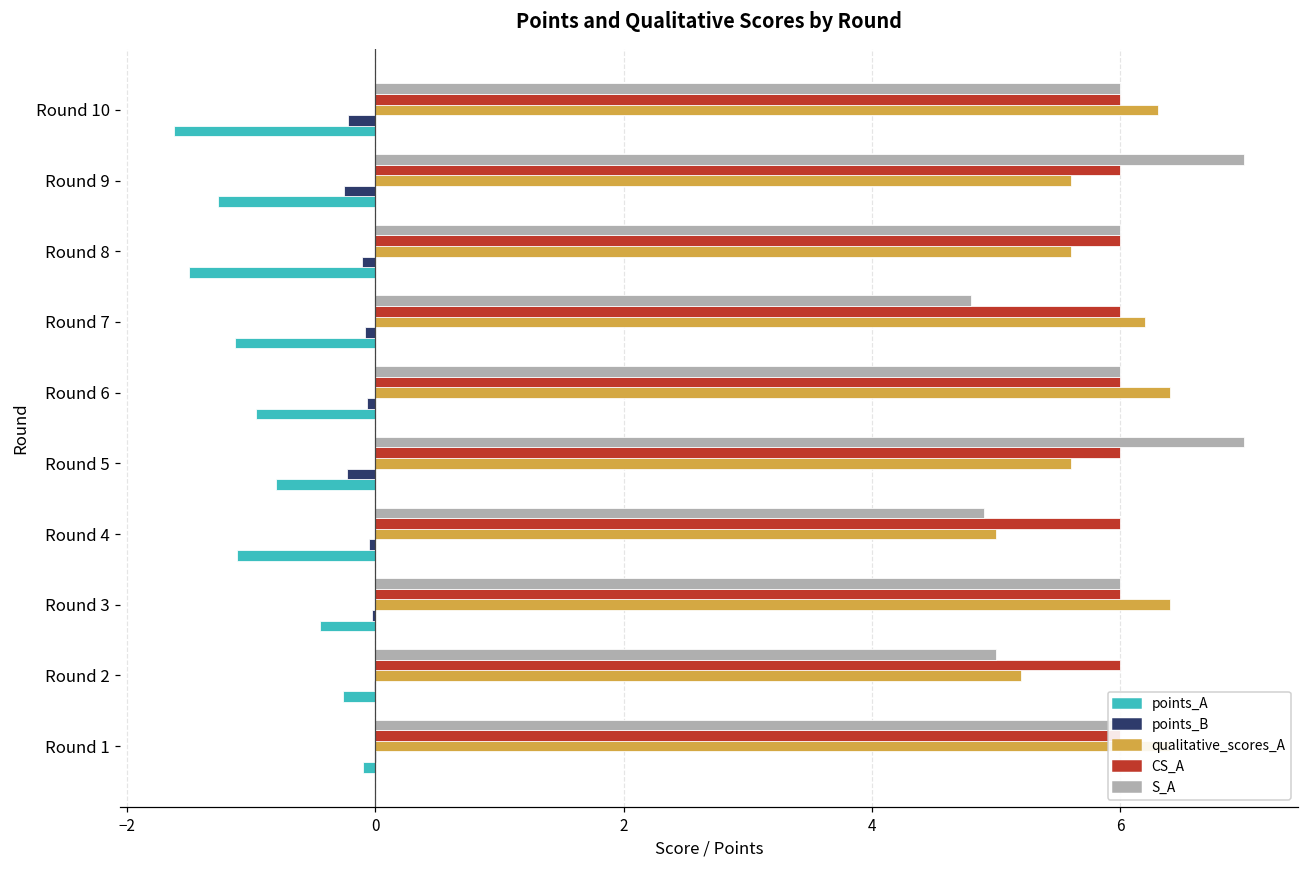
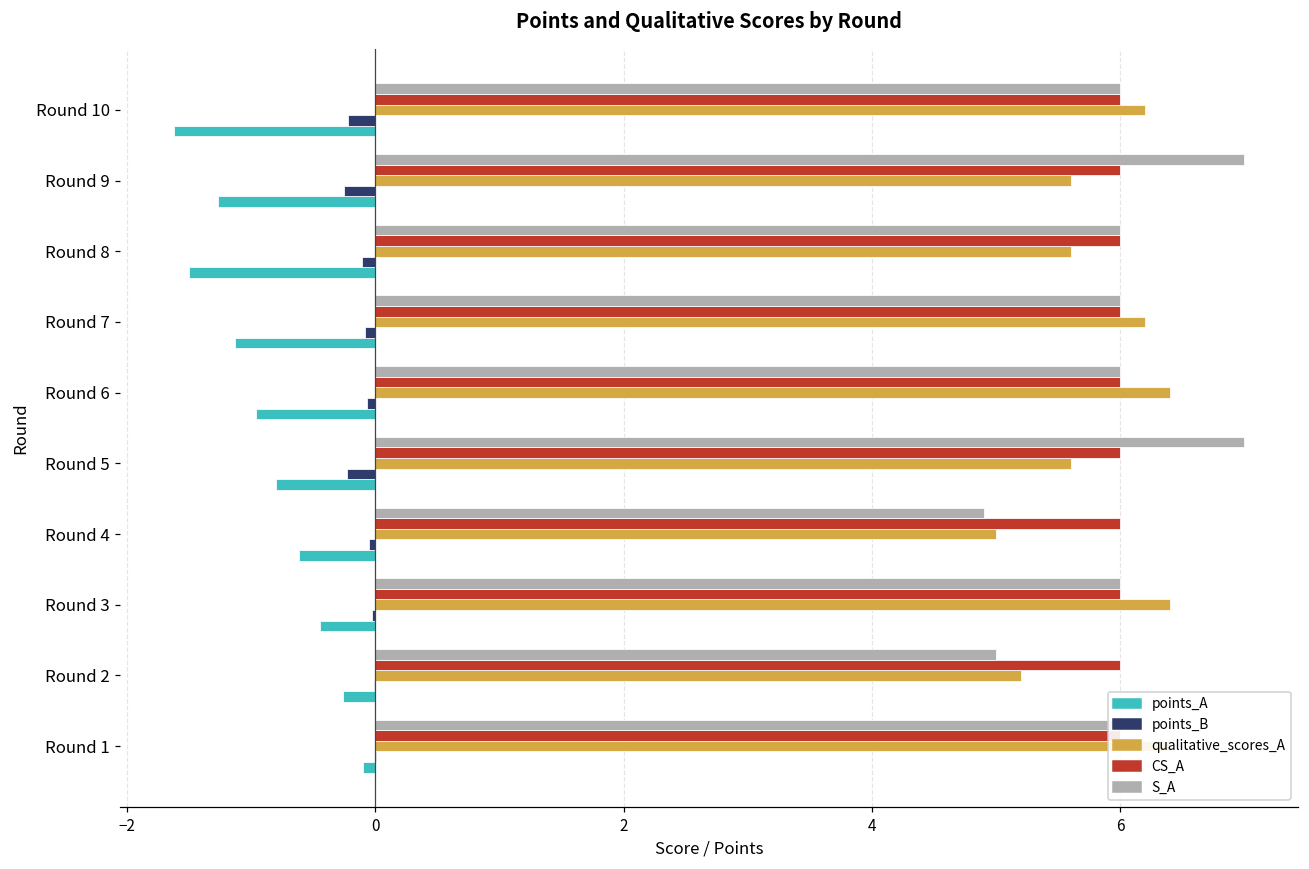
qualitative_scores_A, Round 10: 6.3 -> 6.2
S_A, Round 7: 4.8 -> 6.0
points_A, Round 4: -1.11 -> -0.62
